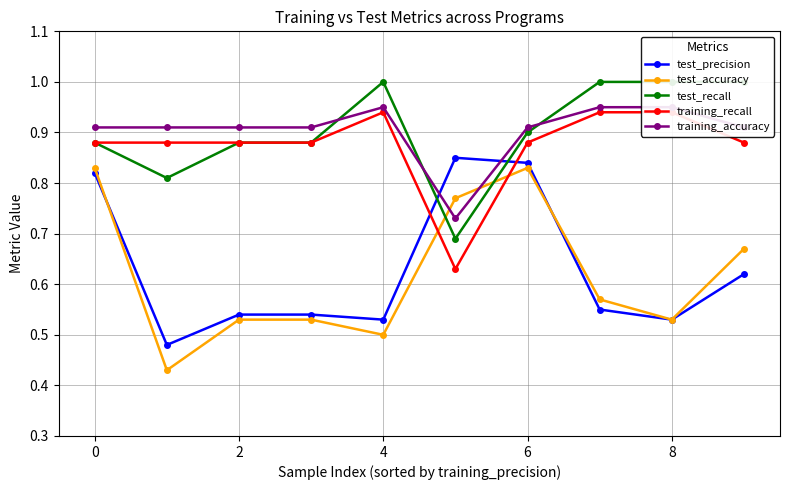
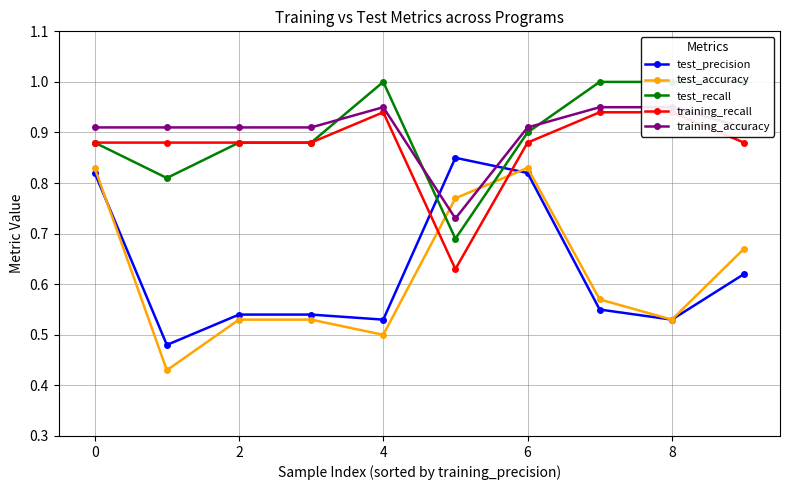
test_precision, 6: 0.84 -> 0.82
